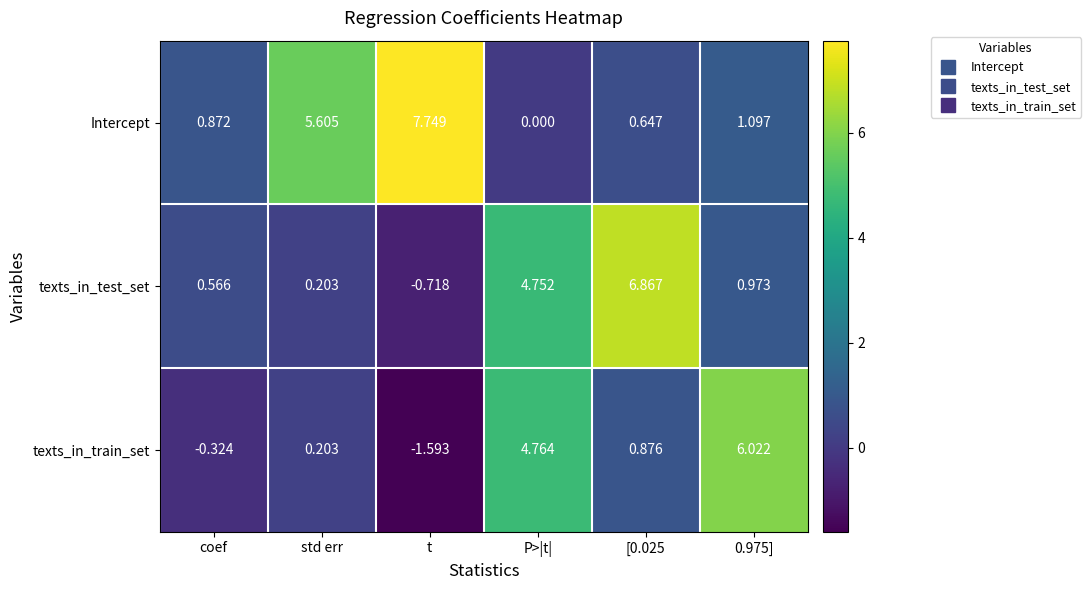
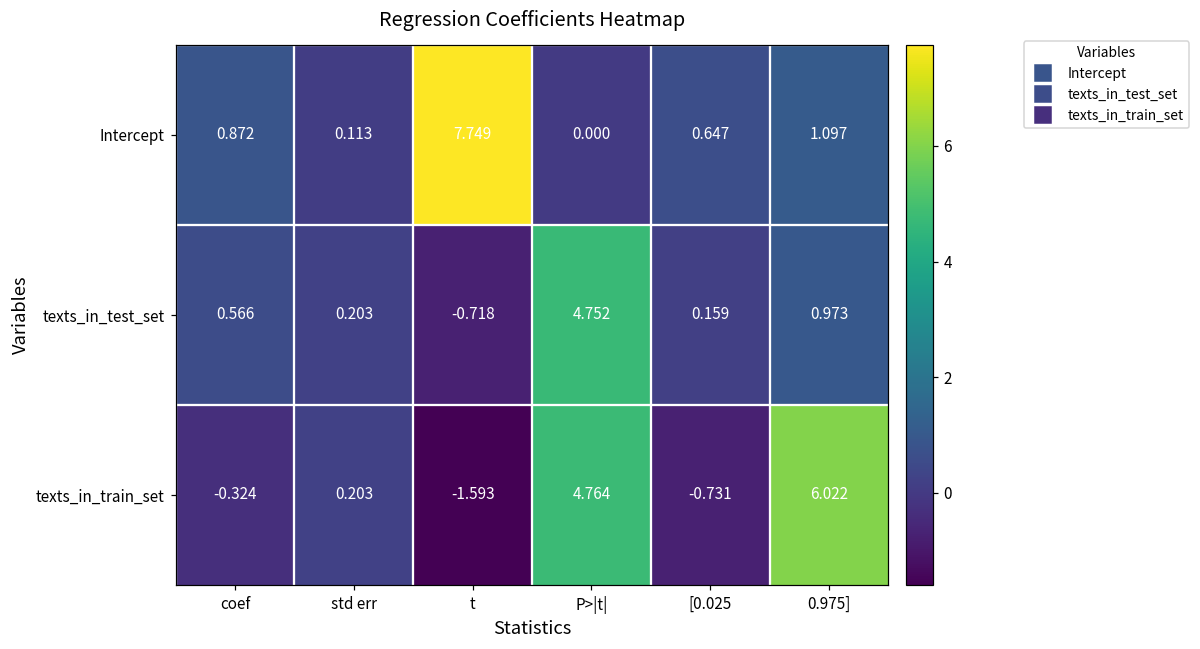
Intercept, std err: 5.605 -> 0.113
texts_in_test_set, [0.025: 6.867 -> 0.159
texts_in_train_set, [0.025: 0.876 -> -0.731
